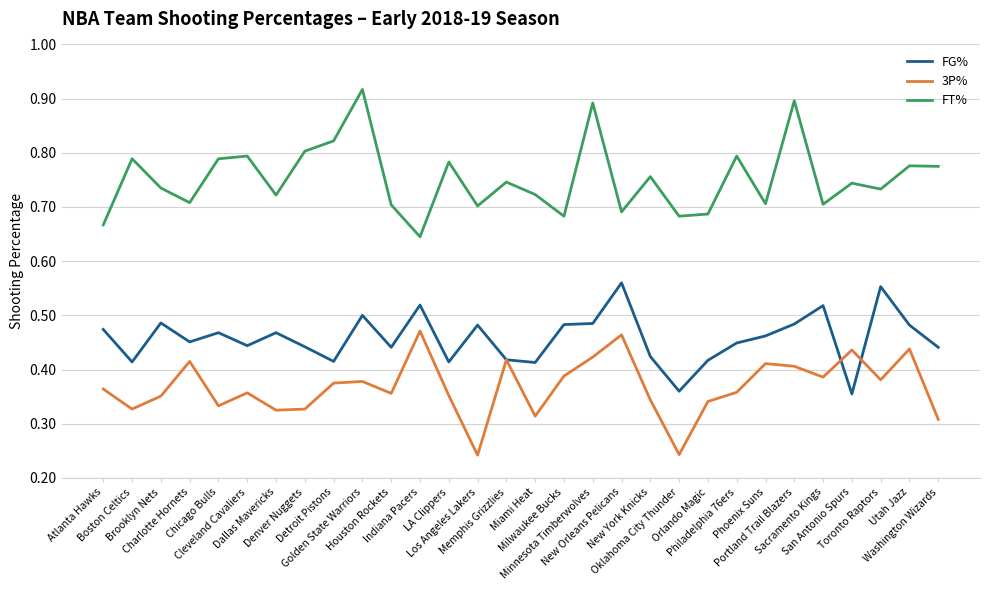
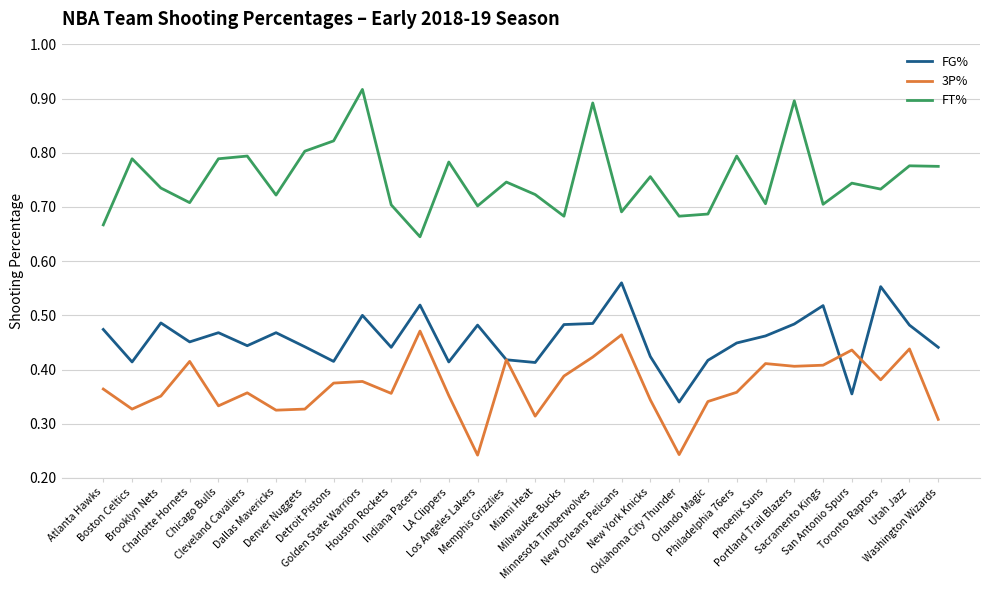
FG%, Oklahoma City Thunder: 0.36 -> 0.34
3P%, Sacramento Kings: 0.39 -> 0.41
